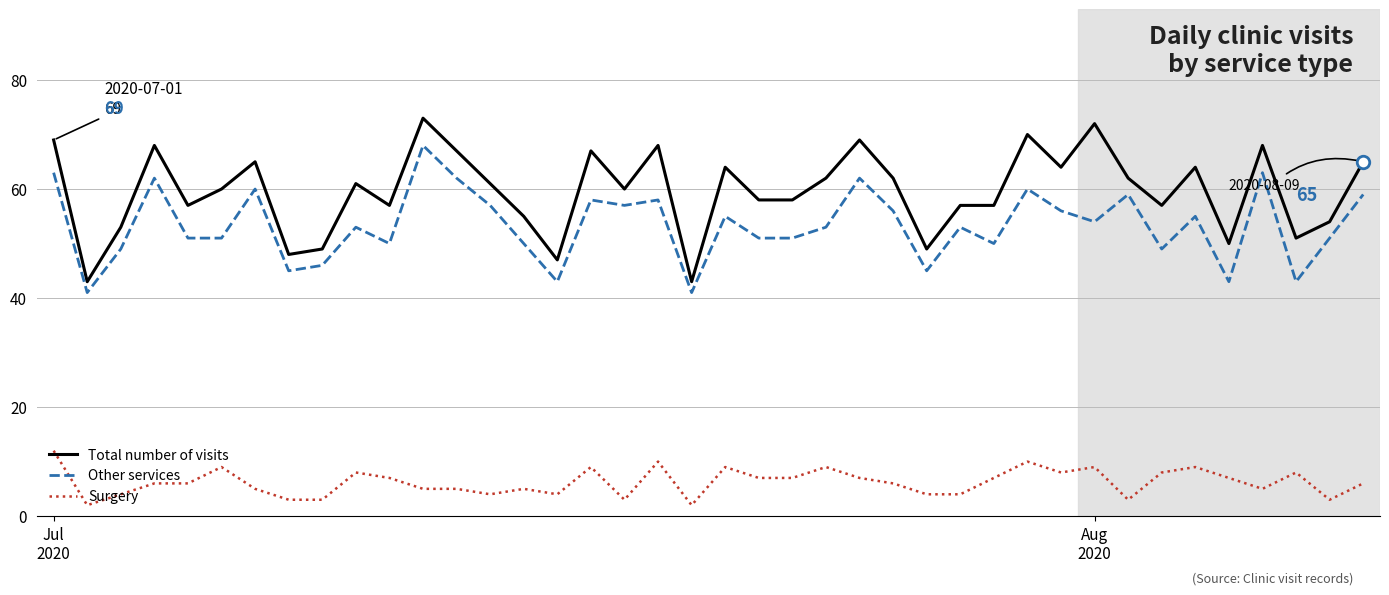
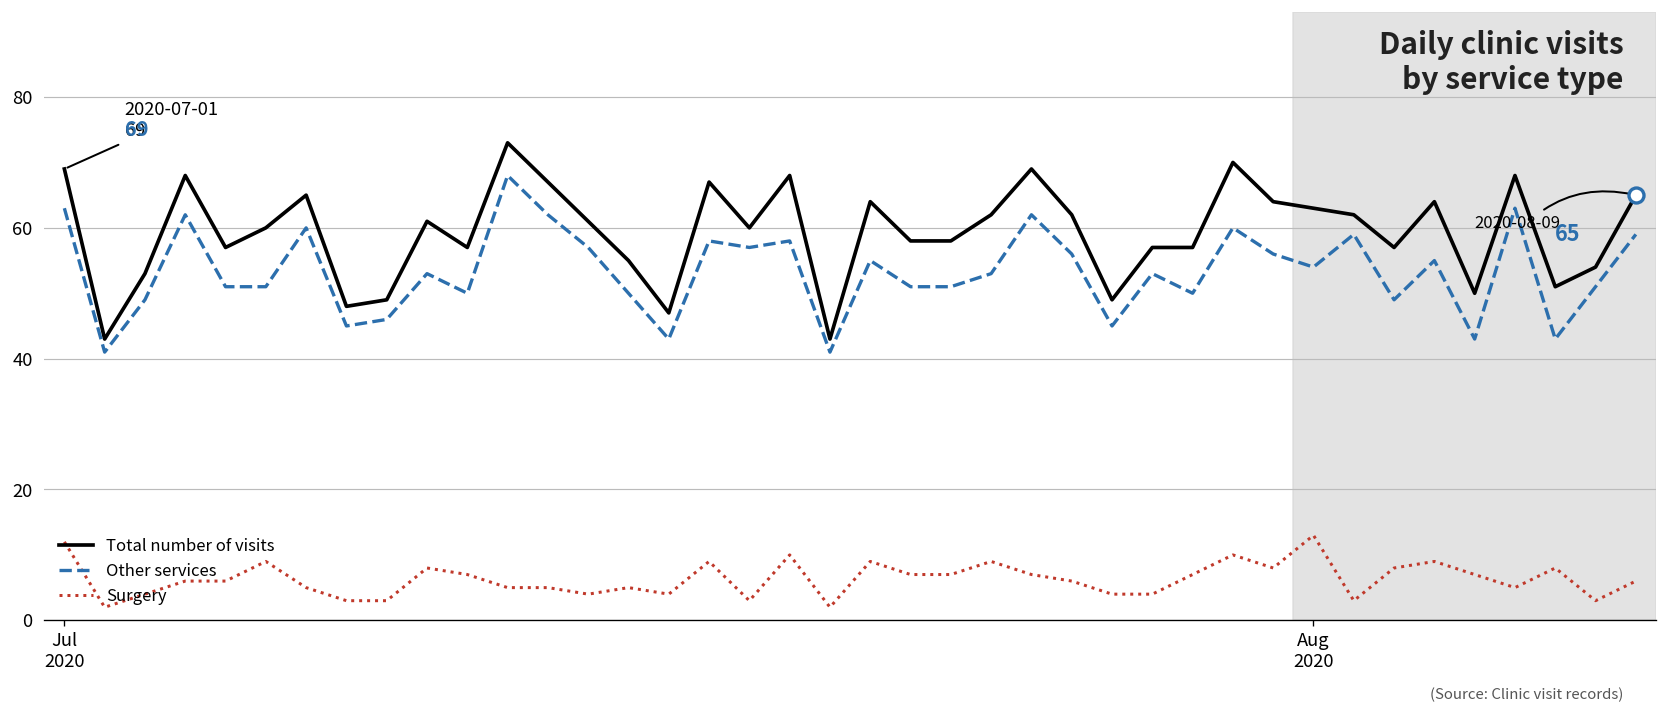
Total number of visits, Aug 2020: 72 -> 63
Surgery, Aug 2020: 9 -> 13
